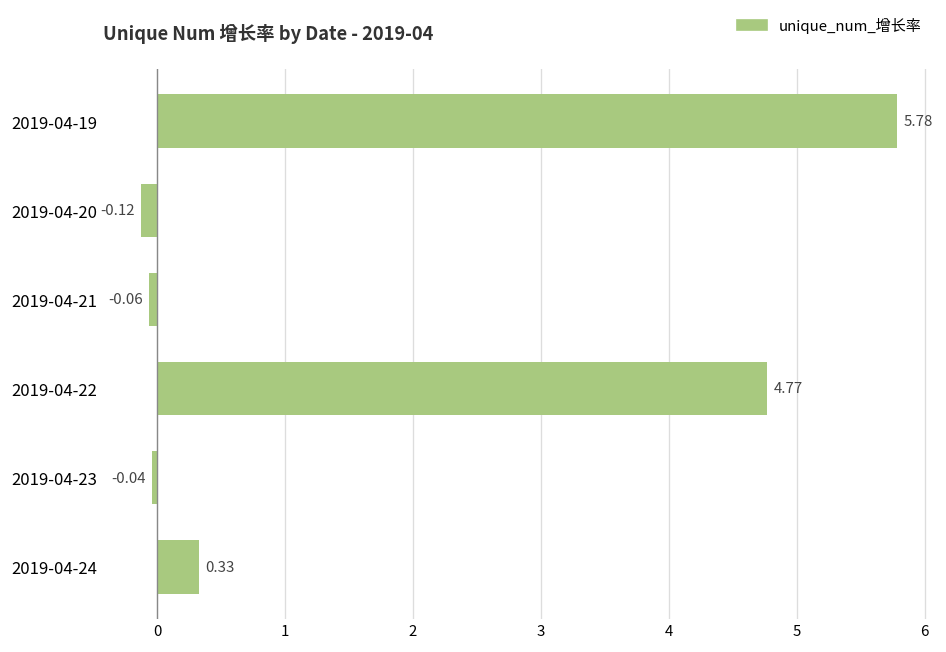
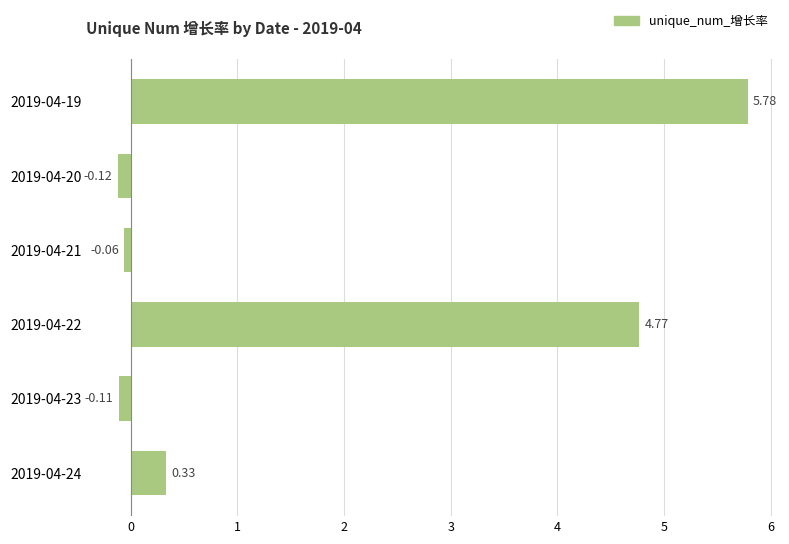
2019-04-23: -0.04 -> -0.11
